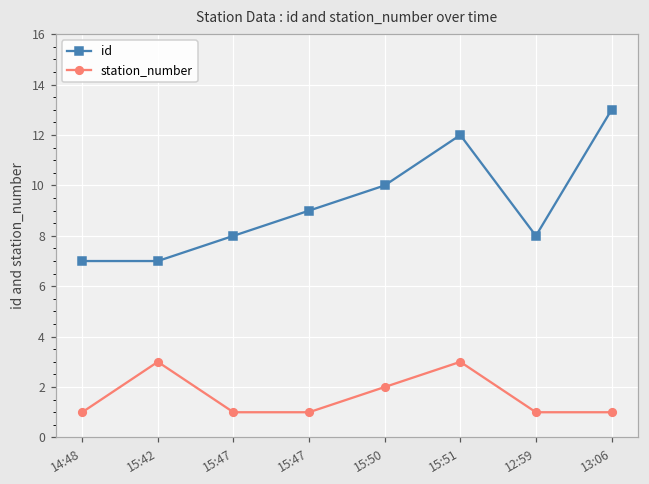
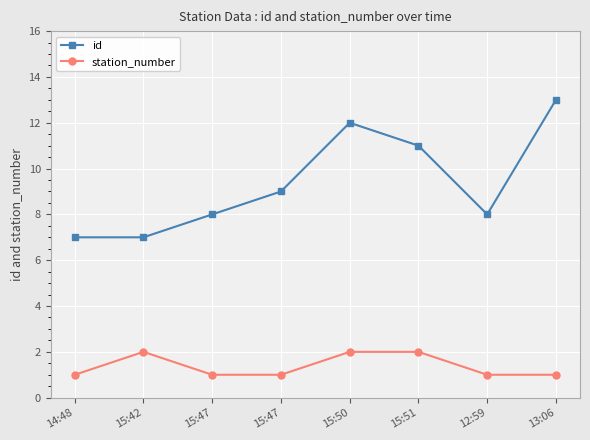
station_number, 15:42: 3 -> 2
id, 15:50: 10 -> 12
id, 15:51: 12 -> 11
station_number, 15:51: 3 -> 2
